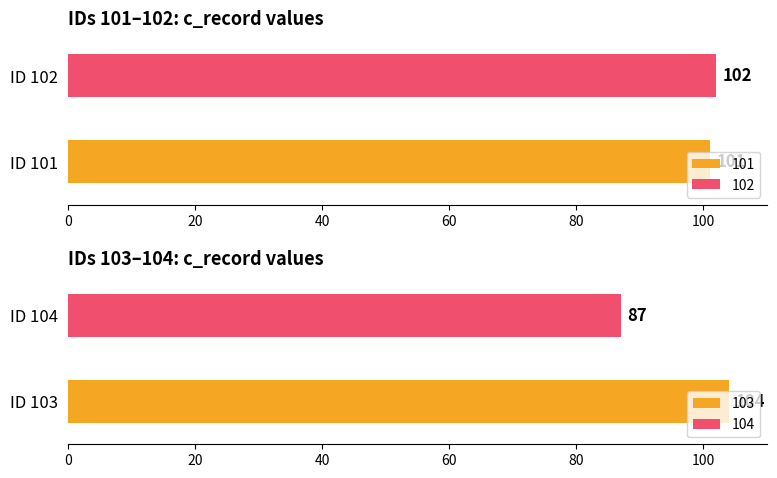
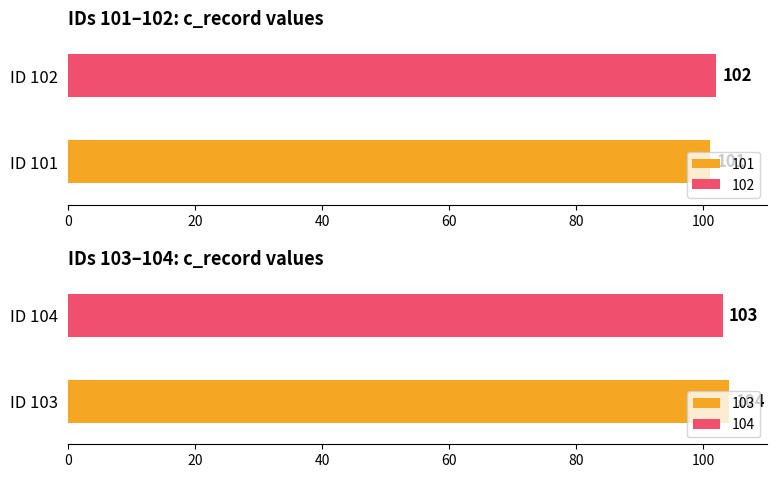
IDs 103–104: c_record values, ID 104: 87 -> 103
